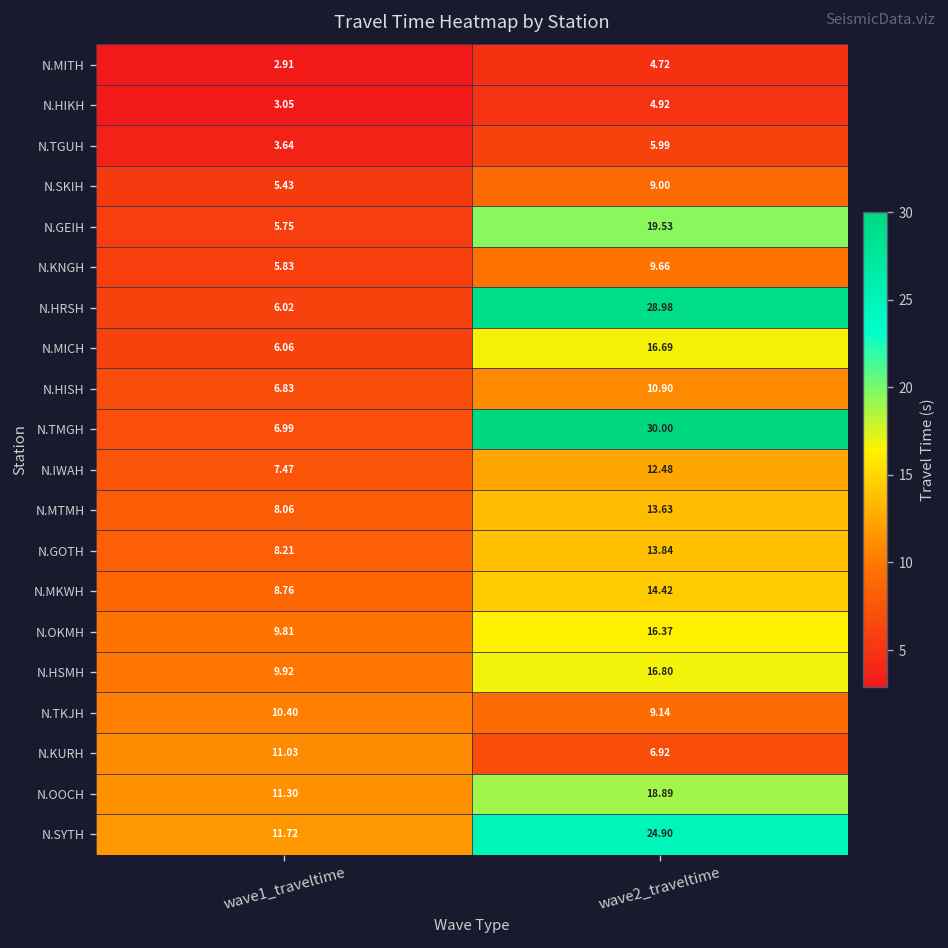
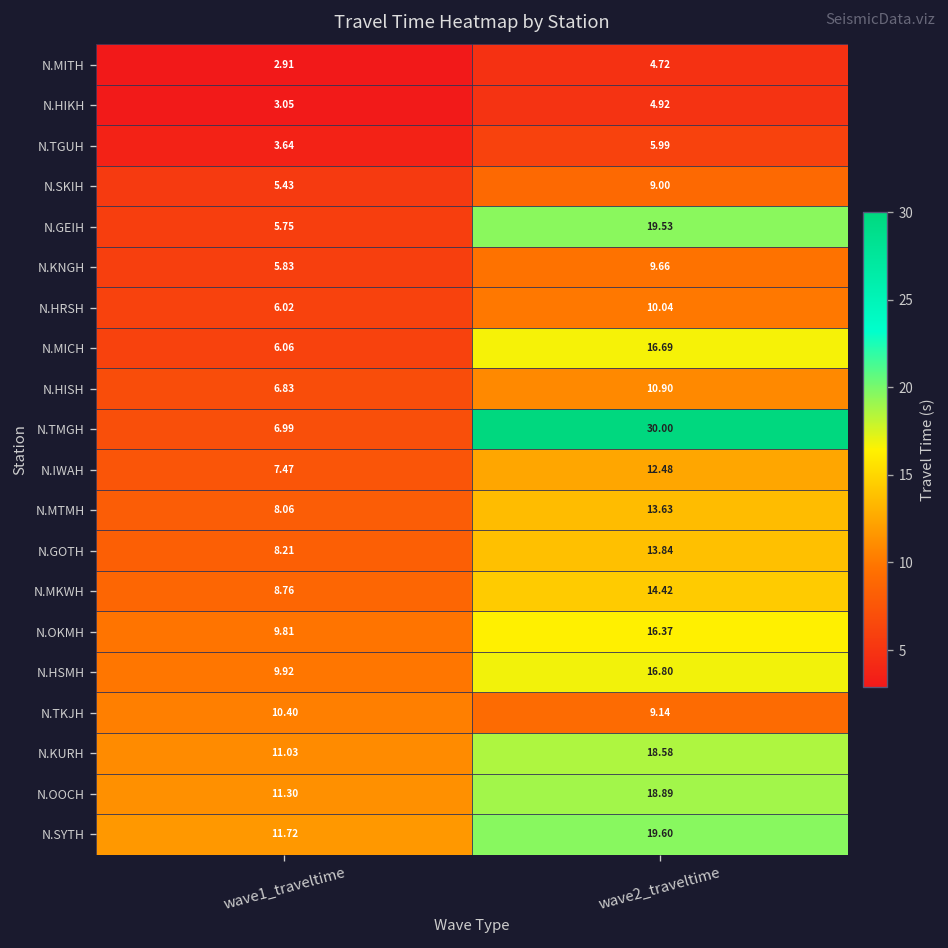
N.HRSH, wave2_traveltime: 28.98 -> 10.04
N.KURH, wave2_traveltime: 6.92 -> 18.58
N.SYTH, wave2_traveltime: 24.90 -> 19.60
